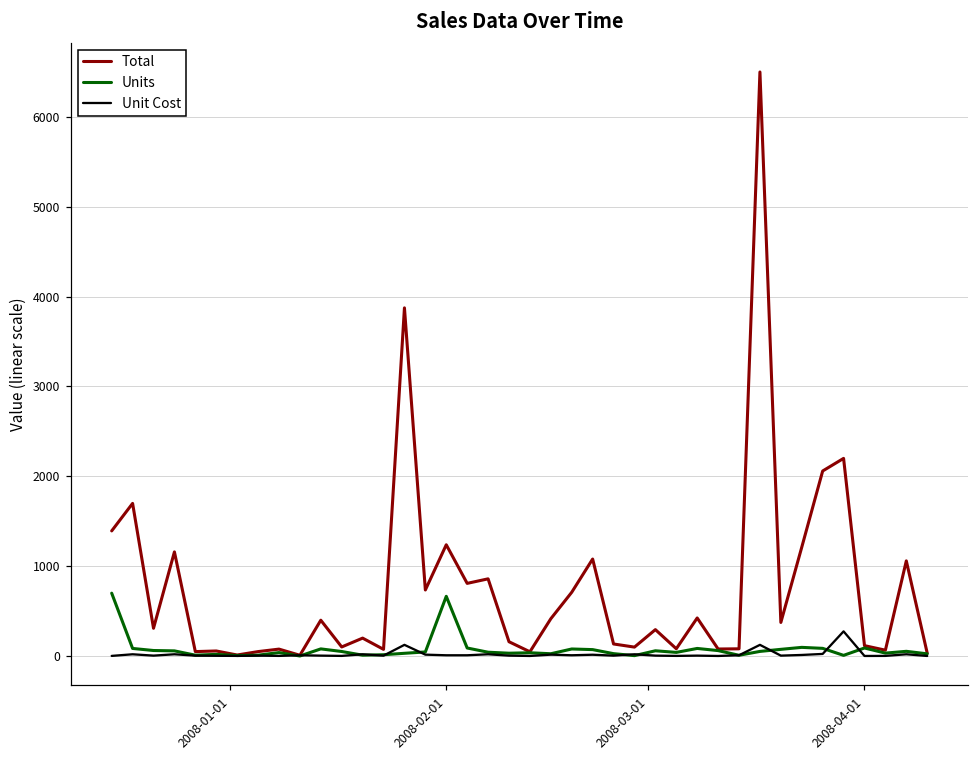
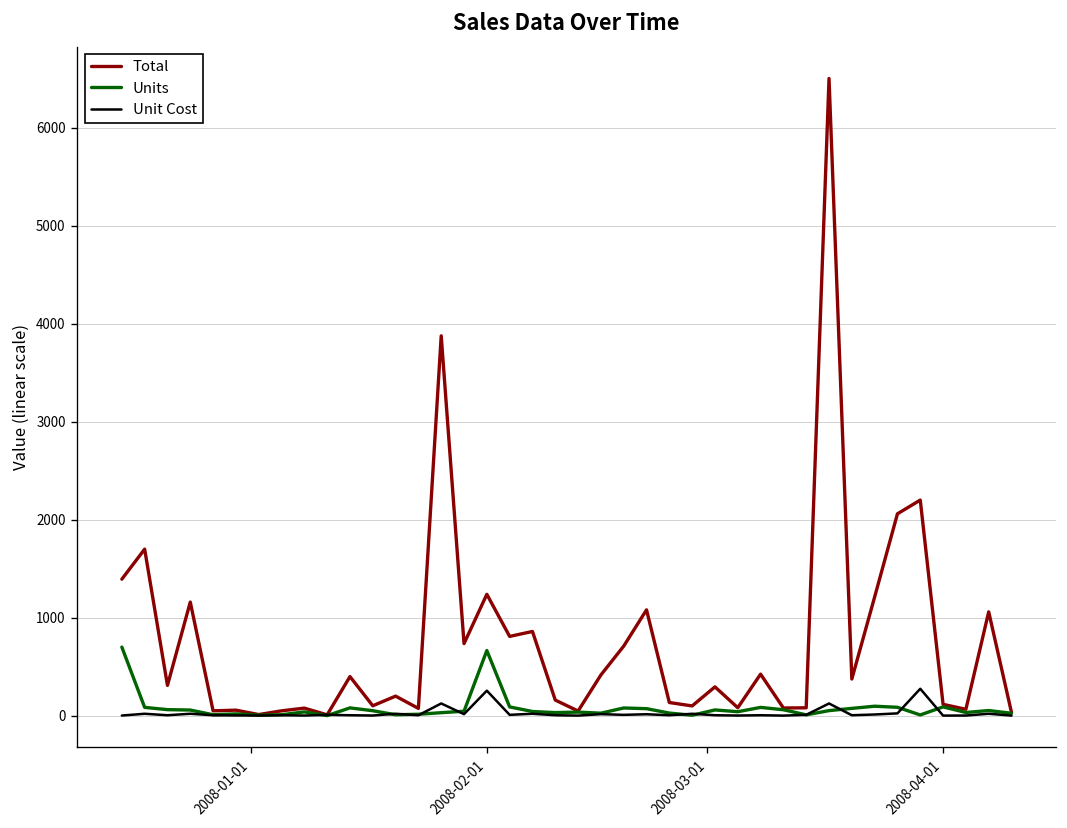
Unit Cost, 2008-02-01: 0 -> 300
